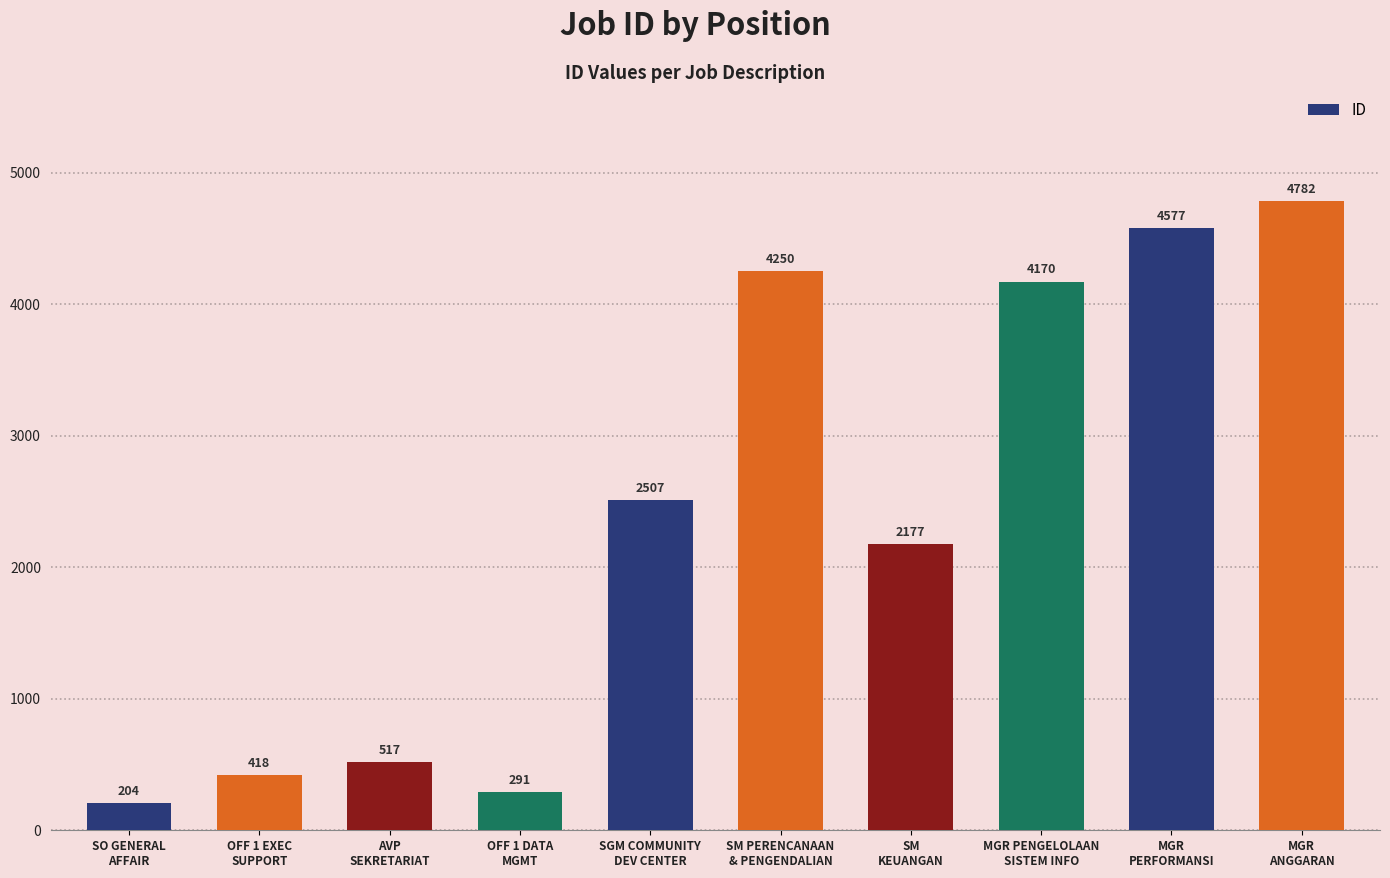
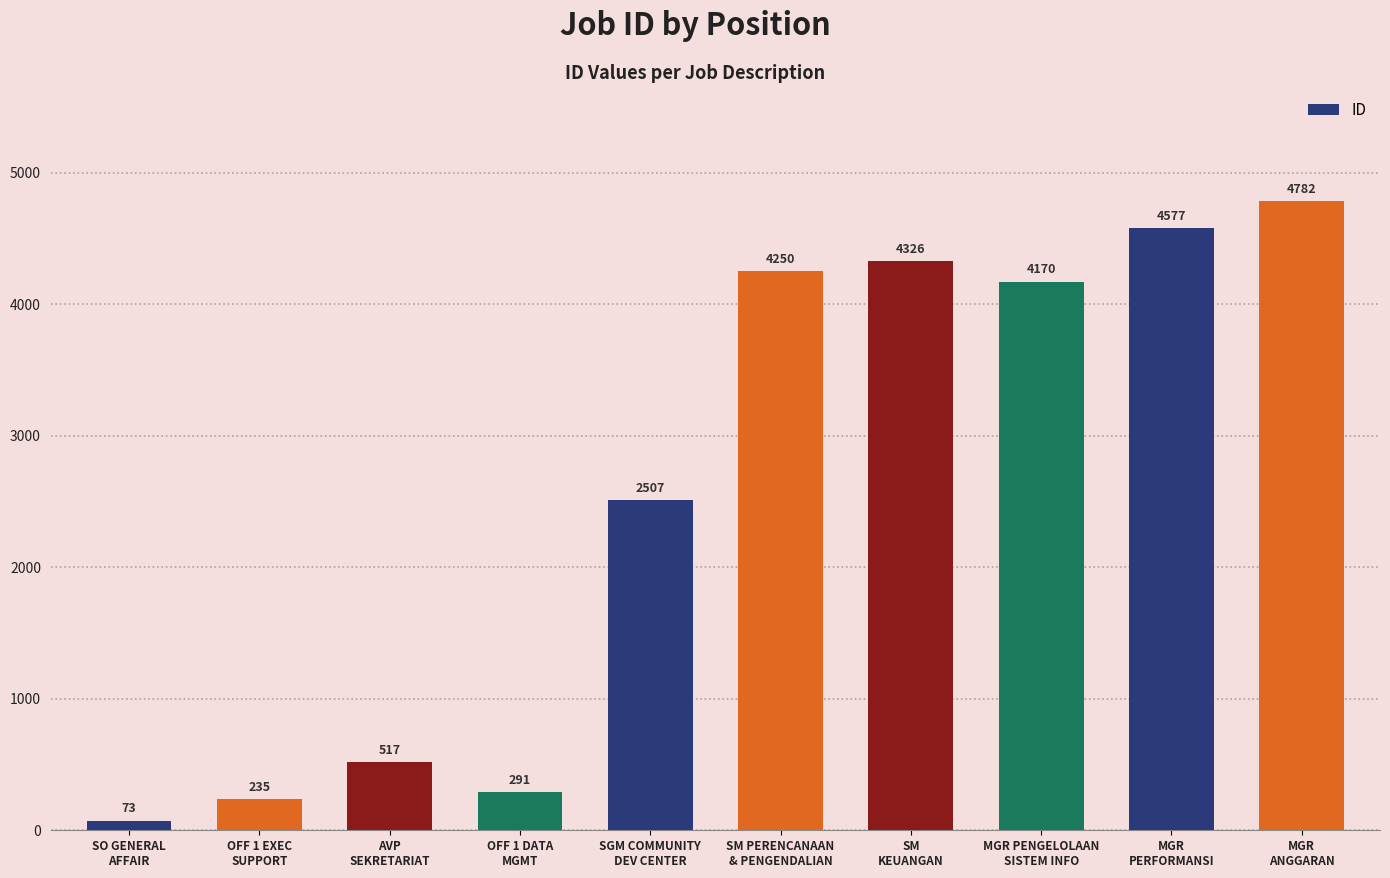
SO GENERAL AFFAIR: 204 -> 73
OFF 1 EXEC SUPPORT: 418 -> 235
SM KEUANGAN: 2177 -> 4326
